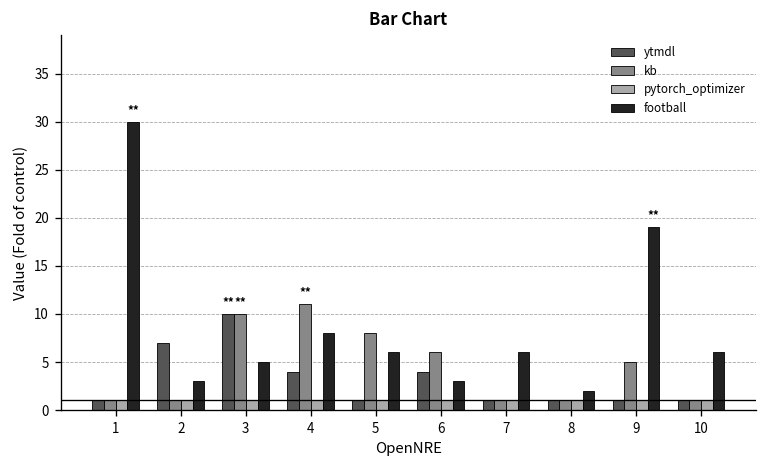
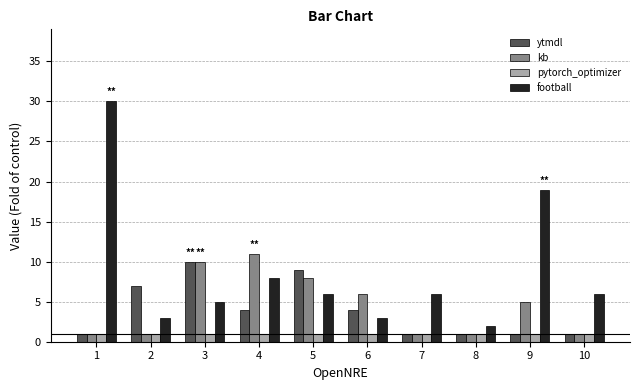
ytmdl, 5: 1 -> 9
